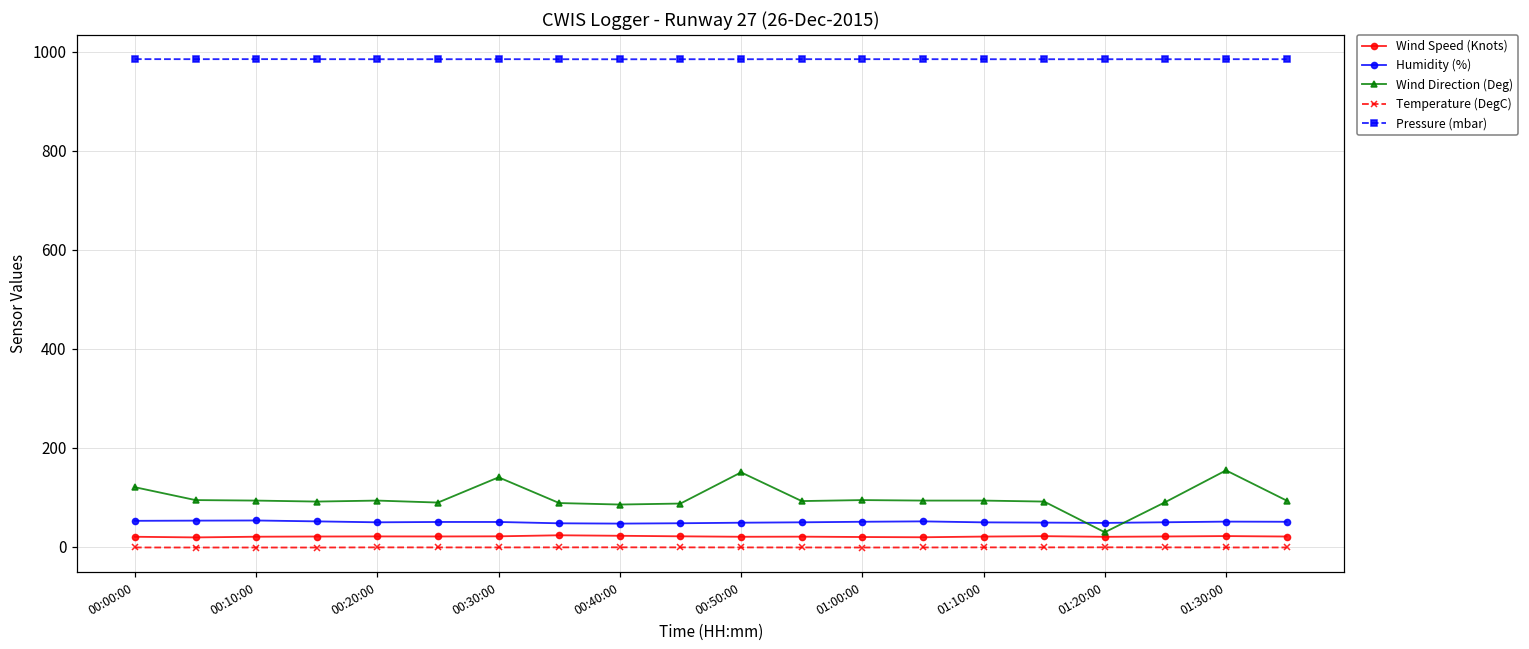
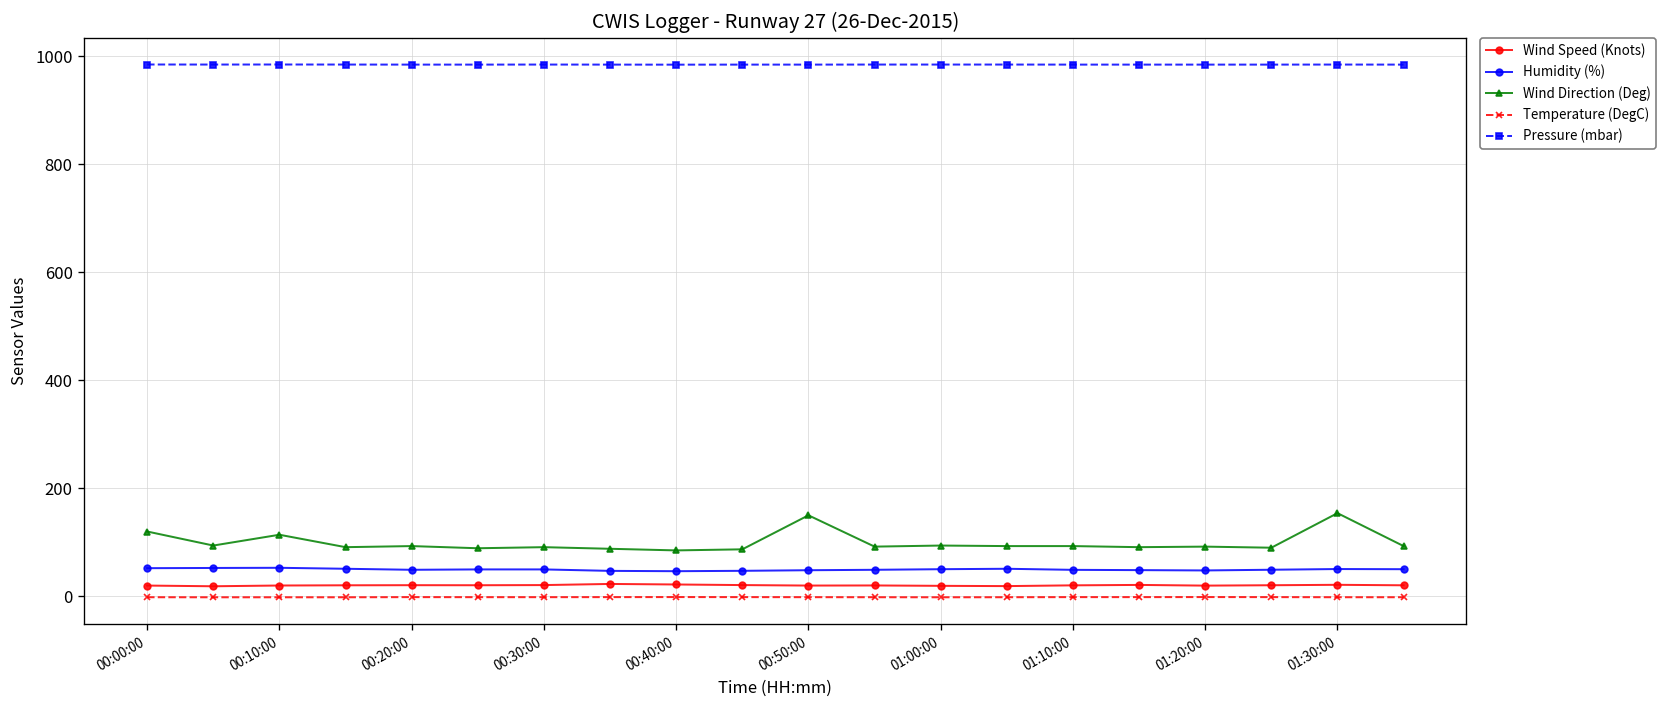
Wind Direction (Deg), 00:10:00: 90 -> 110
Wind Direction (Deg), 00:30:00: 140 -> 90
Wind Direction (Deg), 01:20:00: 30 -> 90
